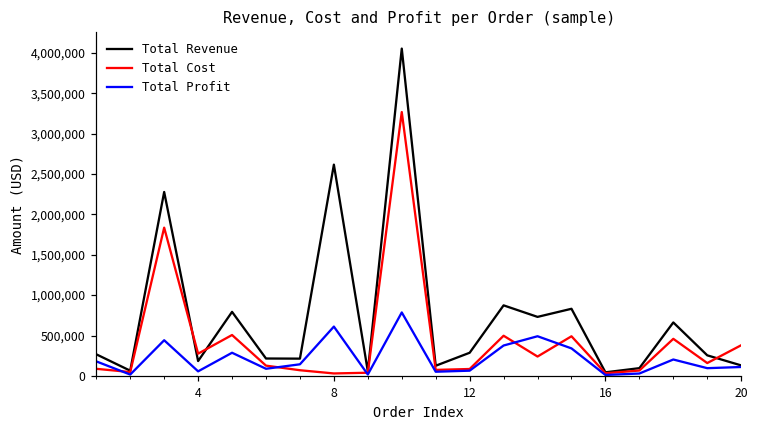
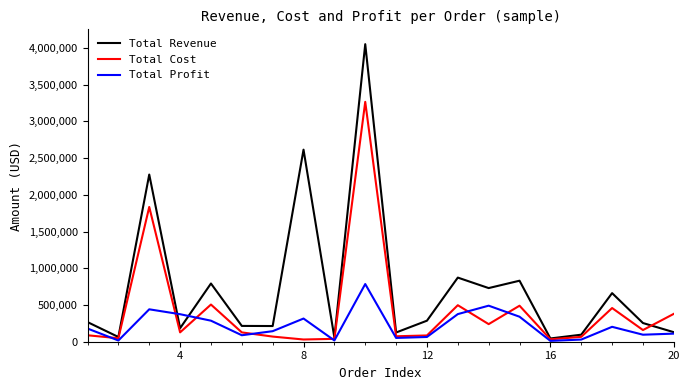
Total Cost, 4: 300,000 -> 100,000
Total Profit, 4: 100,000 -> 400,000
Total Profit, 8: 600,000 -> 300,000
